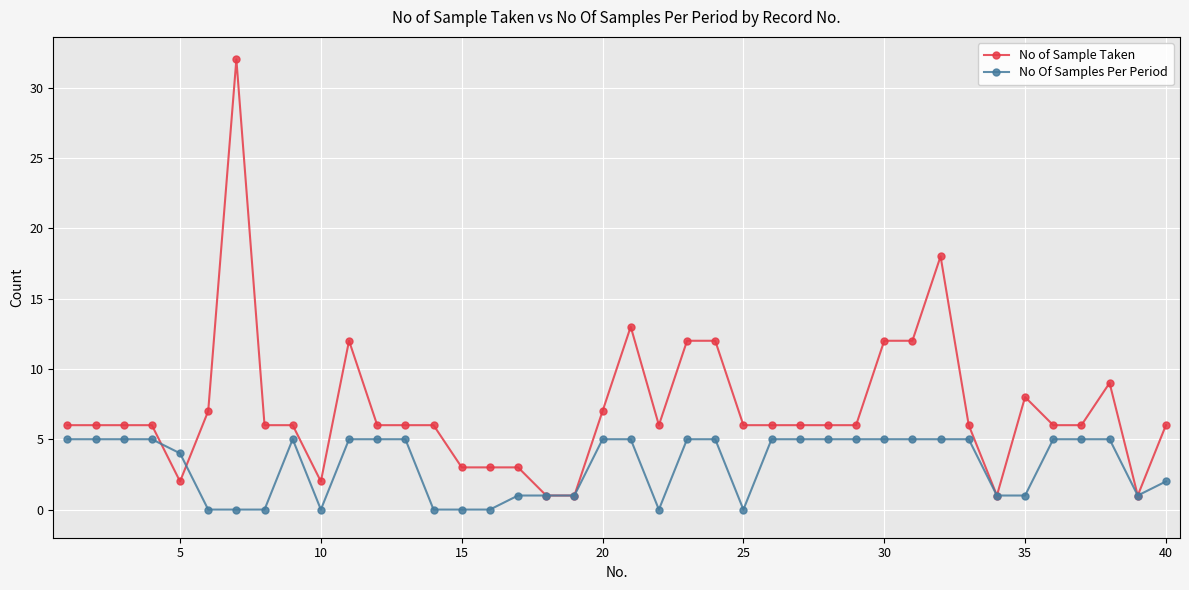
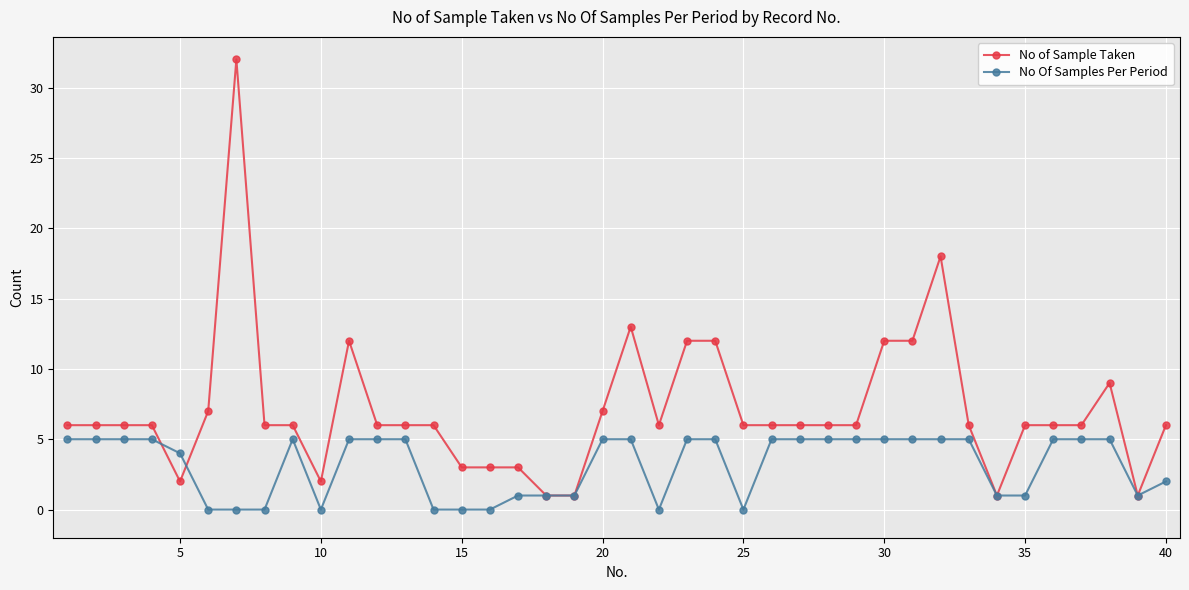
No of Sample Taken, 35: 8 -> 6
